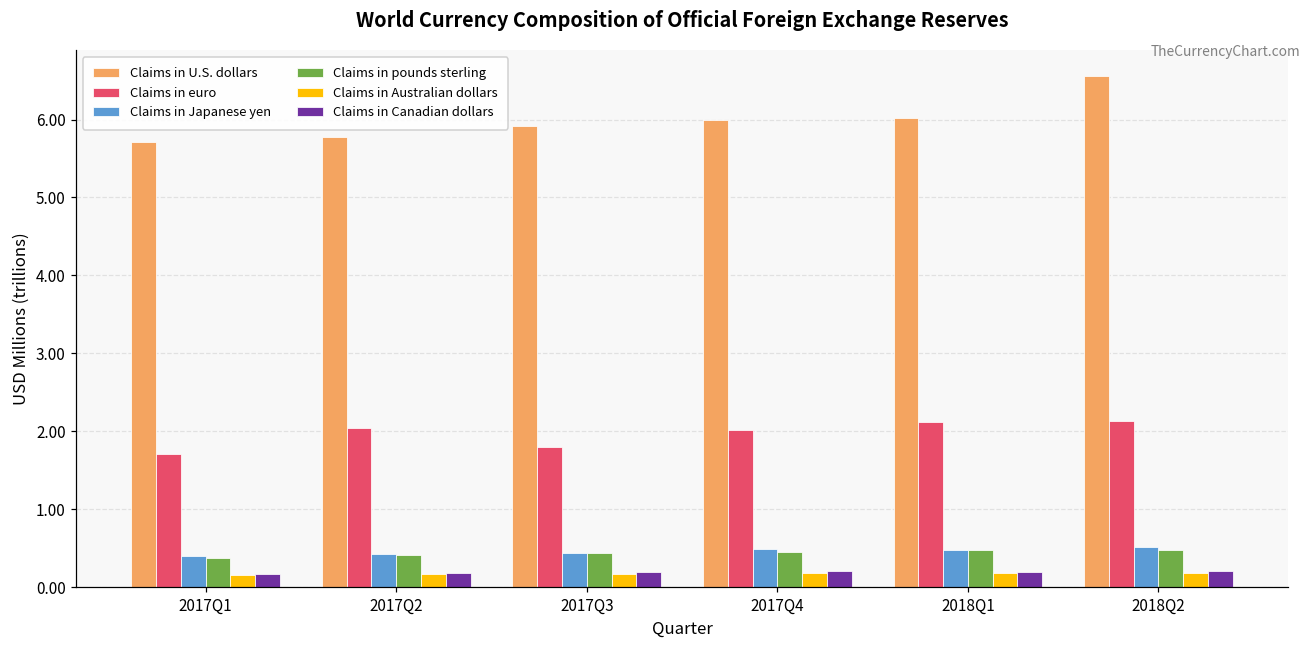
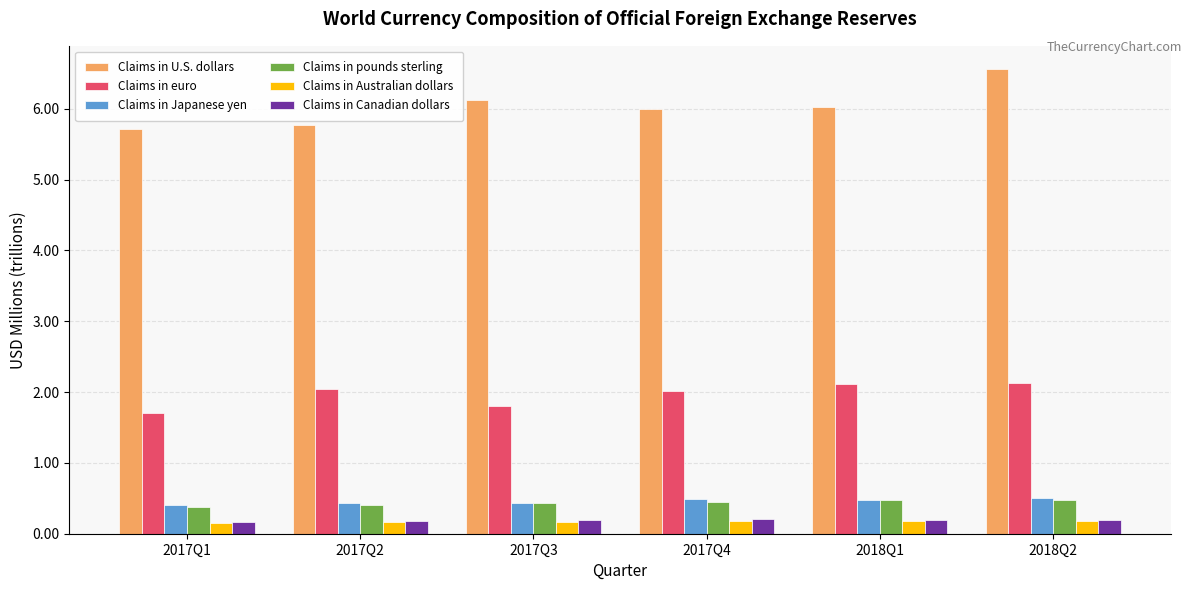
Claims in U.S. dollars, 2017Q3: 5.9 -> 6.1
